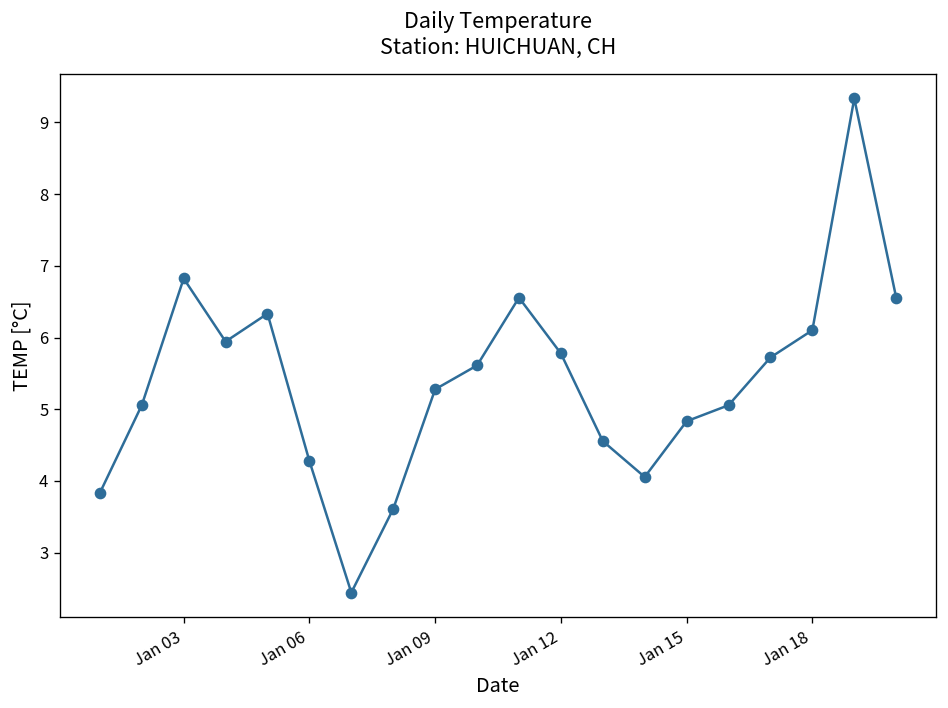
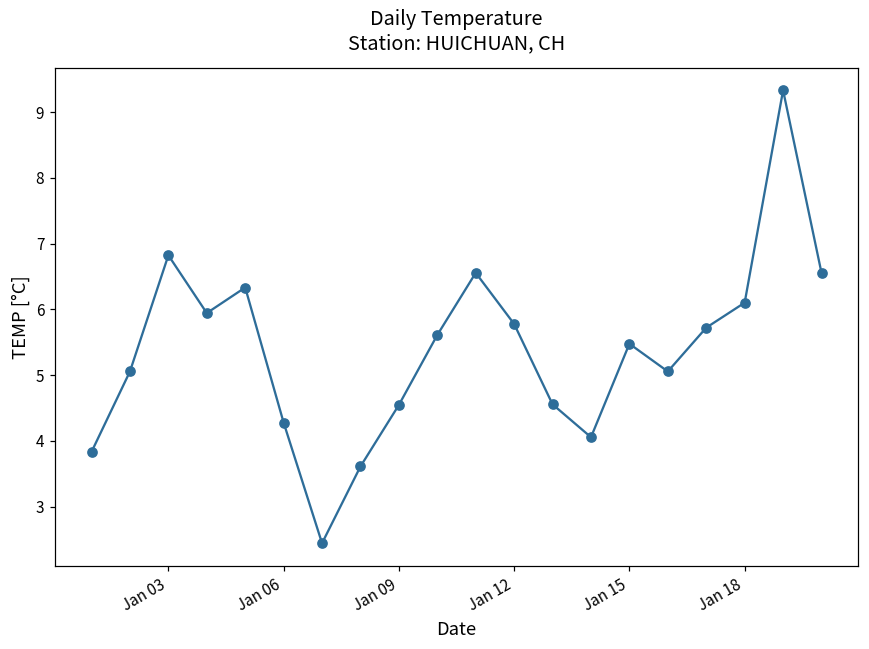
Jan 09: 5.3 -> 4.5
Jan 15: 4.8 -> 5.5
